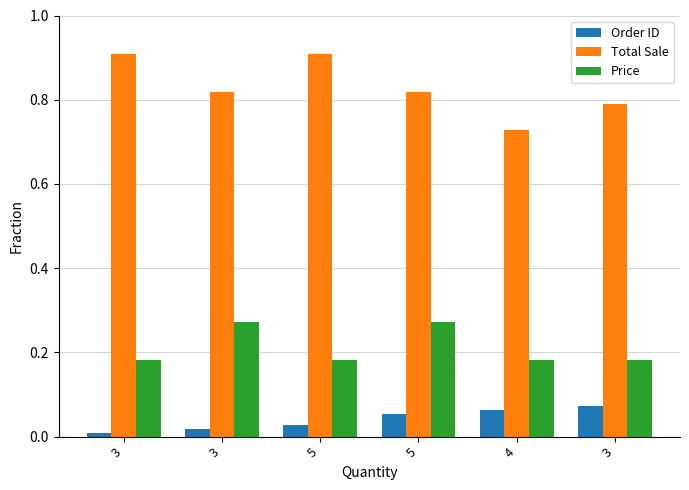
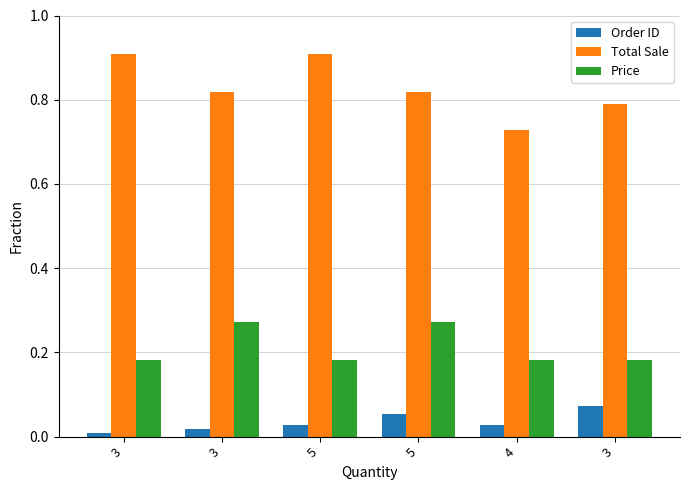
Order ID, 4: 0.06 -> 0.03
